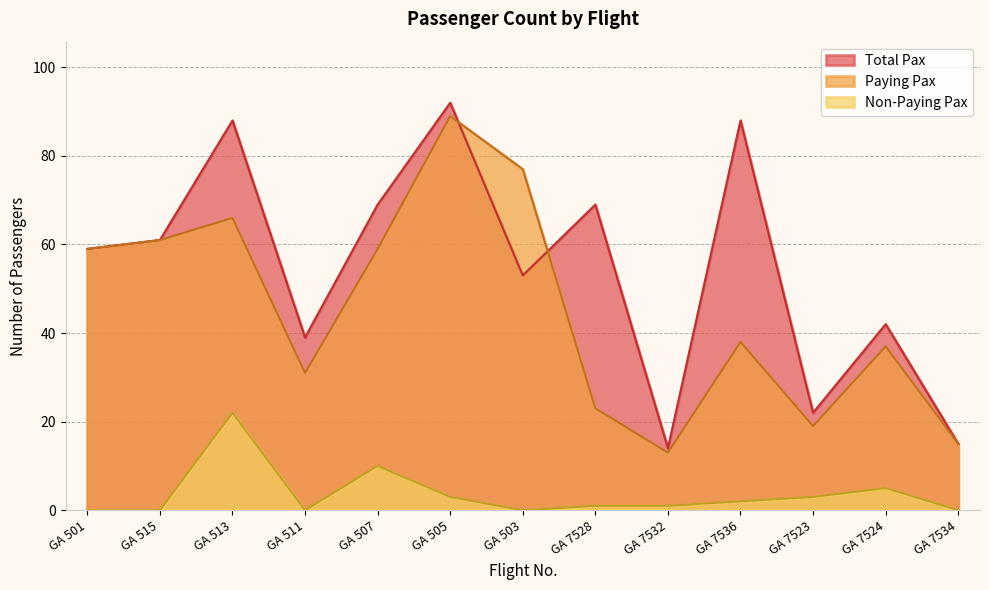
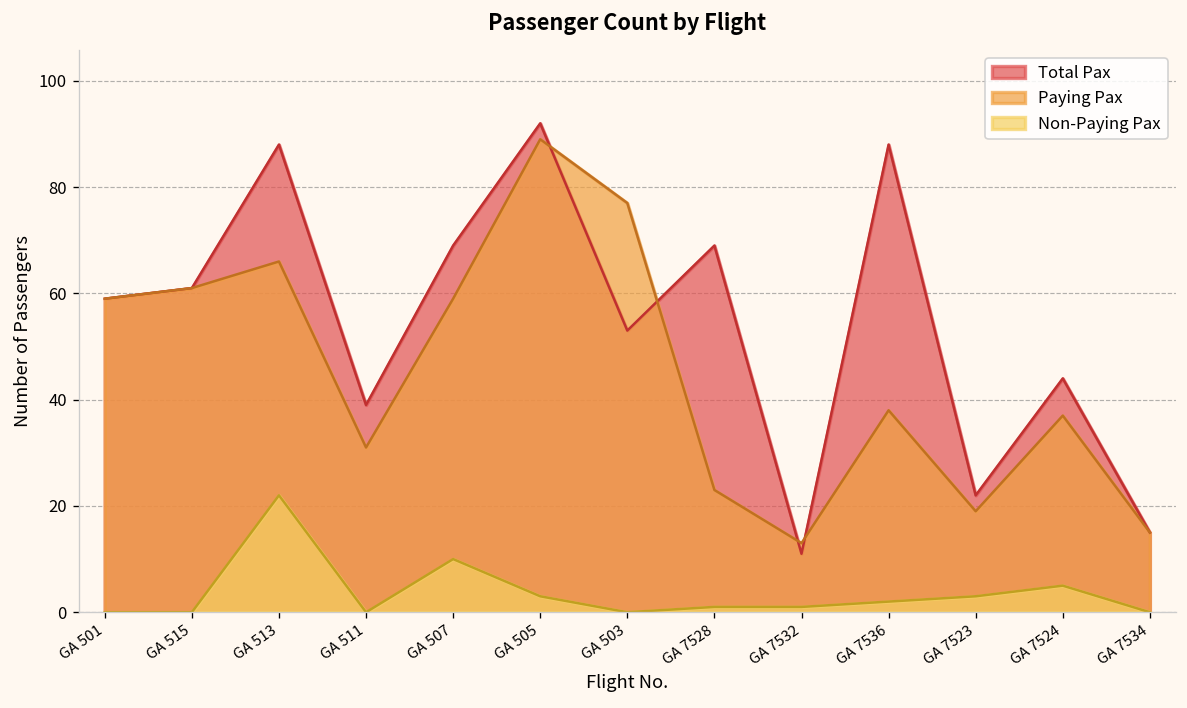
Total Pax, GA 7532: 14 -> 11
Total Pax, GA 7524: 42 -> 44
